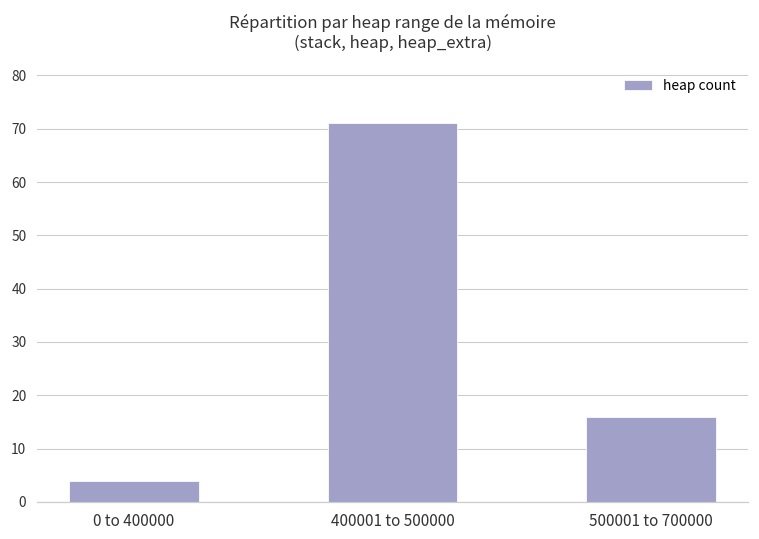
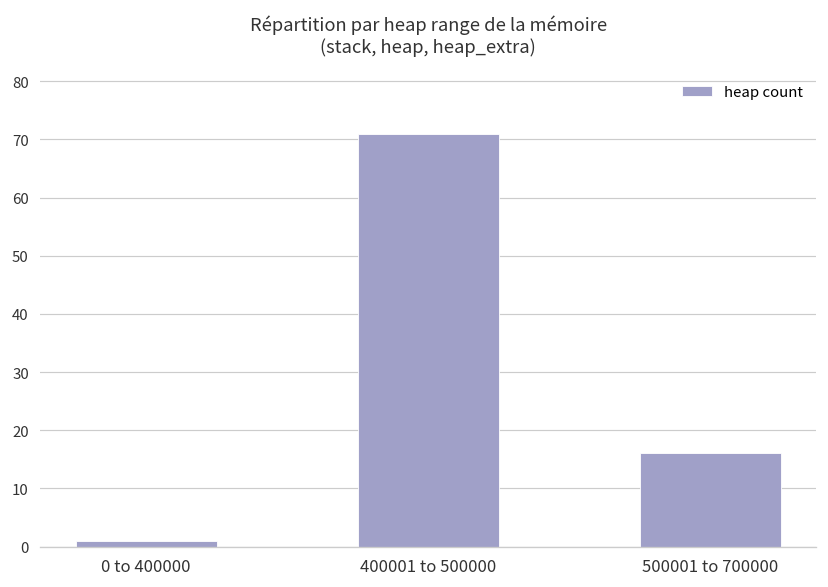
0 to 400000: 4 -> 1
